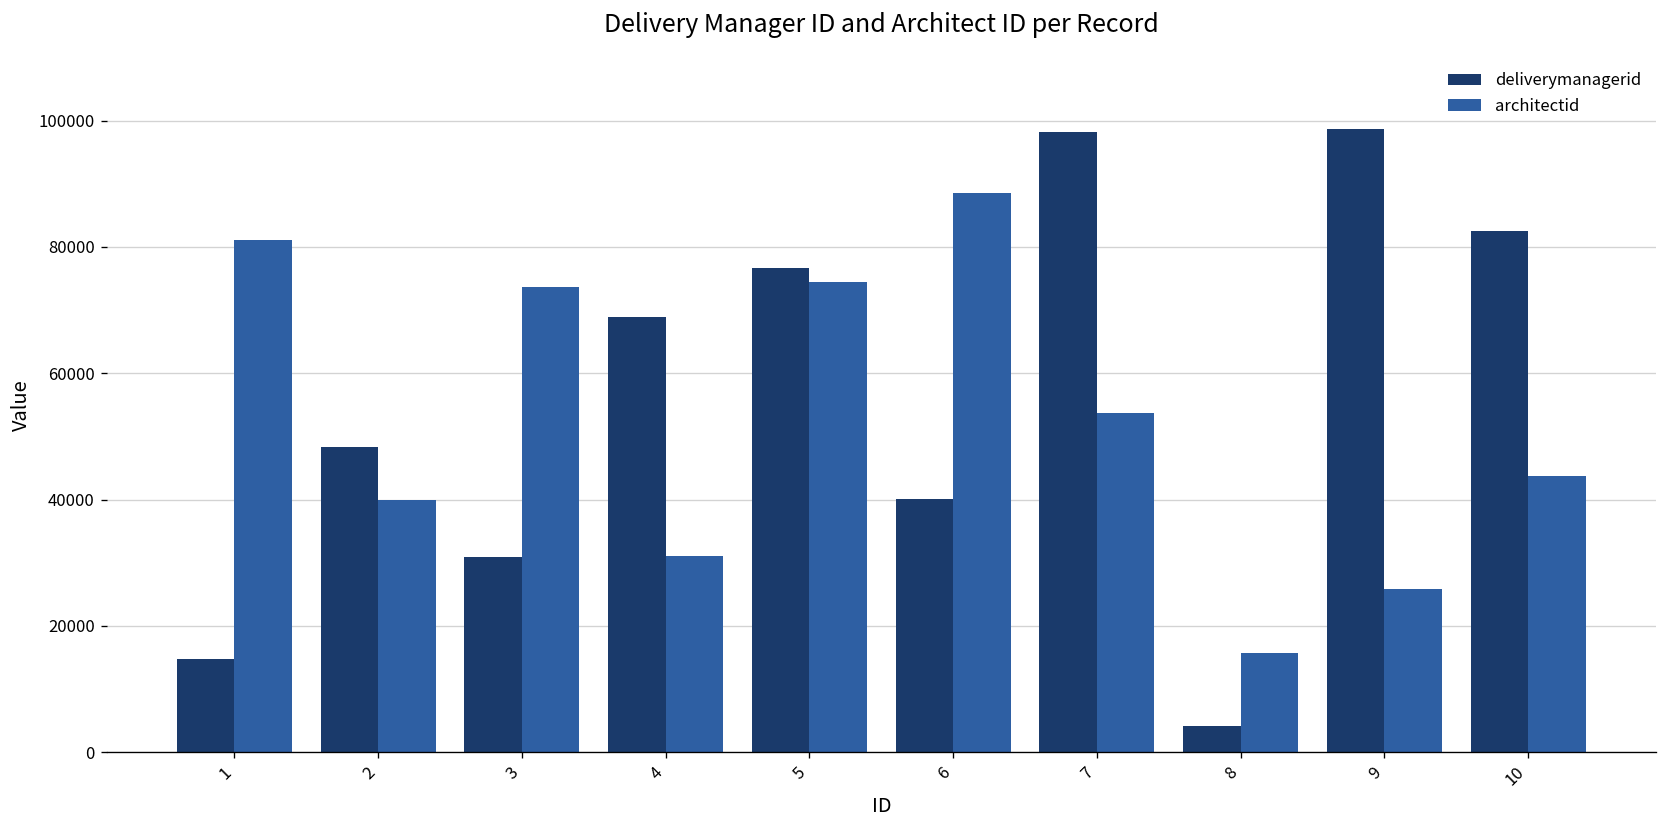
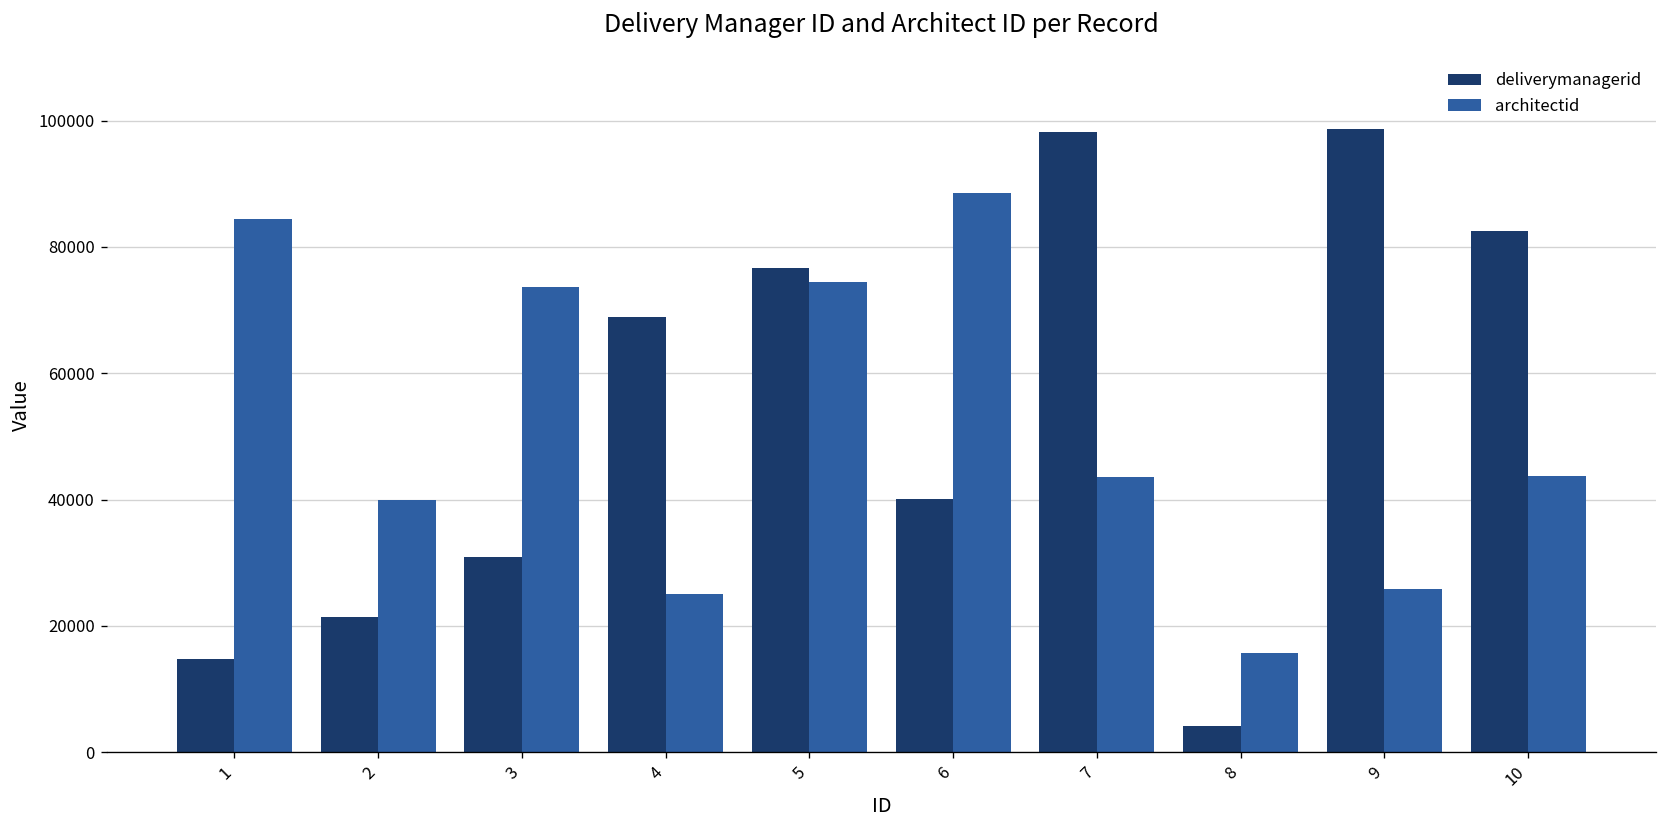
architectid, 1: 81000 -> 84000
deliverymanagerid, 2: 48000 -> 21000
architectid, 4: 31000 -> 25000
architectid, 7: 54000 -> 44000
